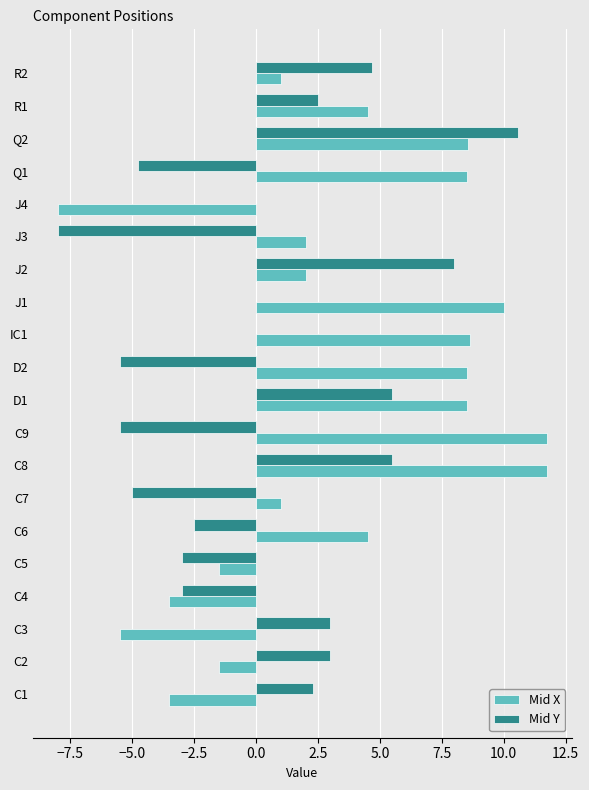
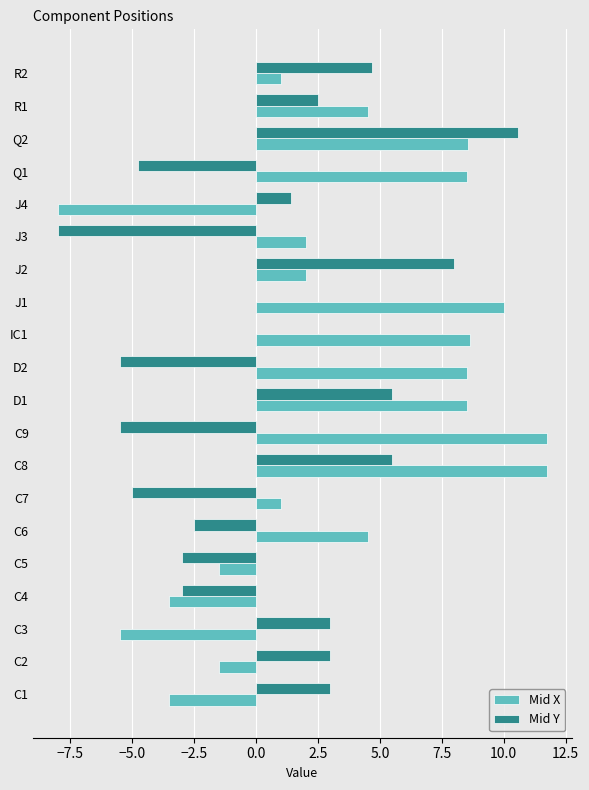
Mid Y, J4: 0.0 -> 1.4
Mid Y, C1: 2.3 -> 3.0
